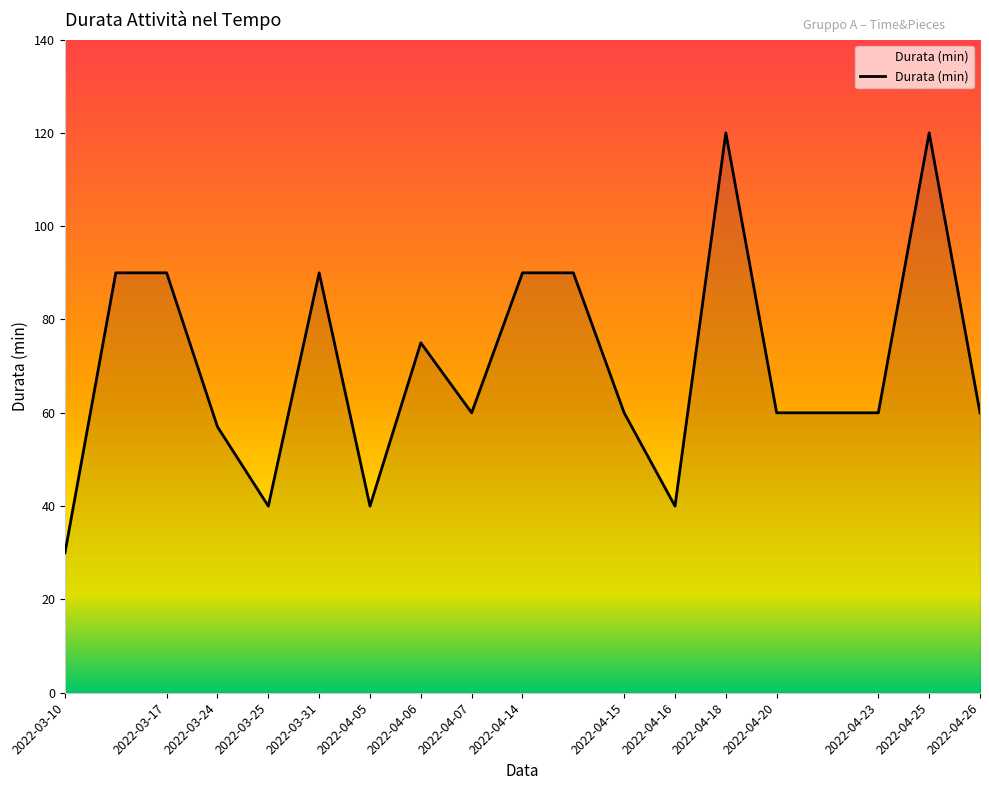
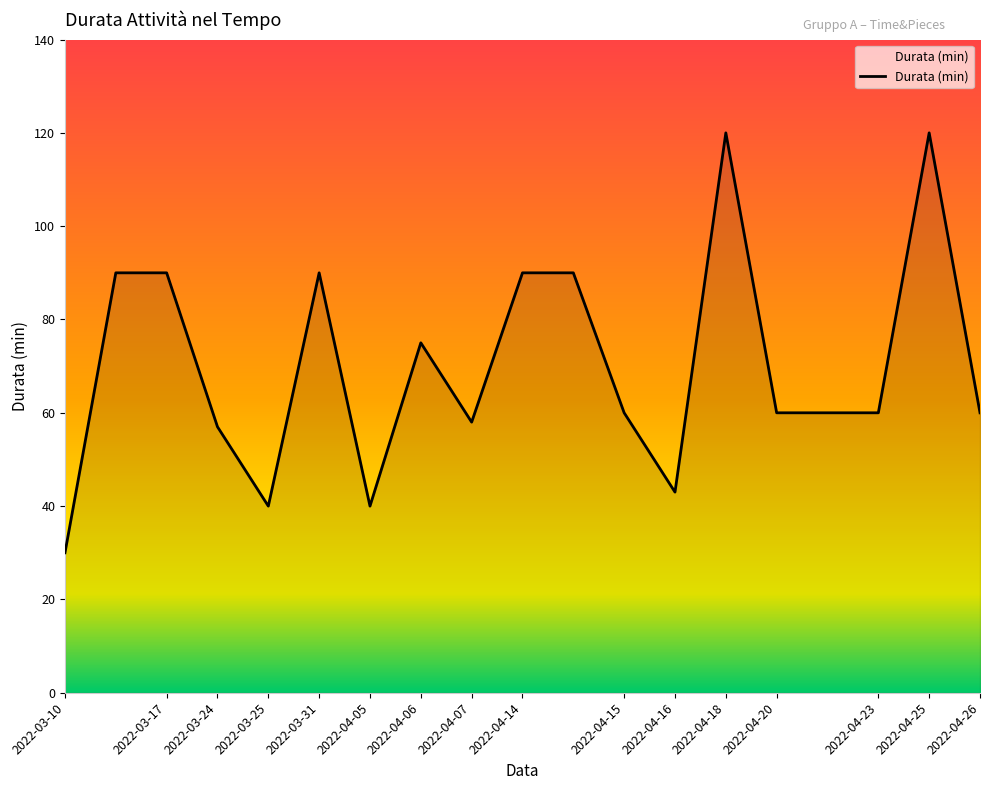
2022-04-07: 60 -> 58
2022-04-16: 40 -> 43
